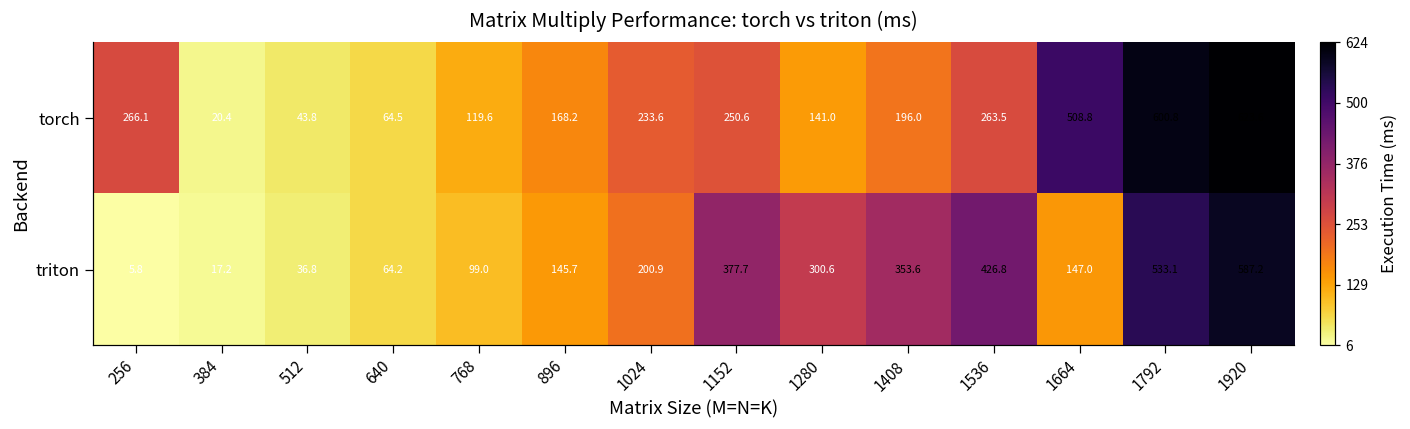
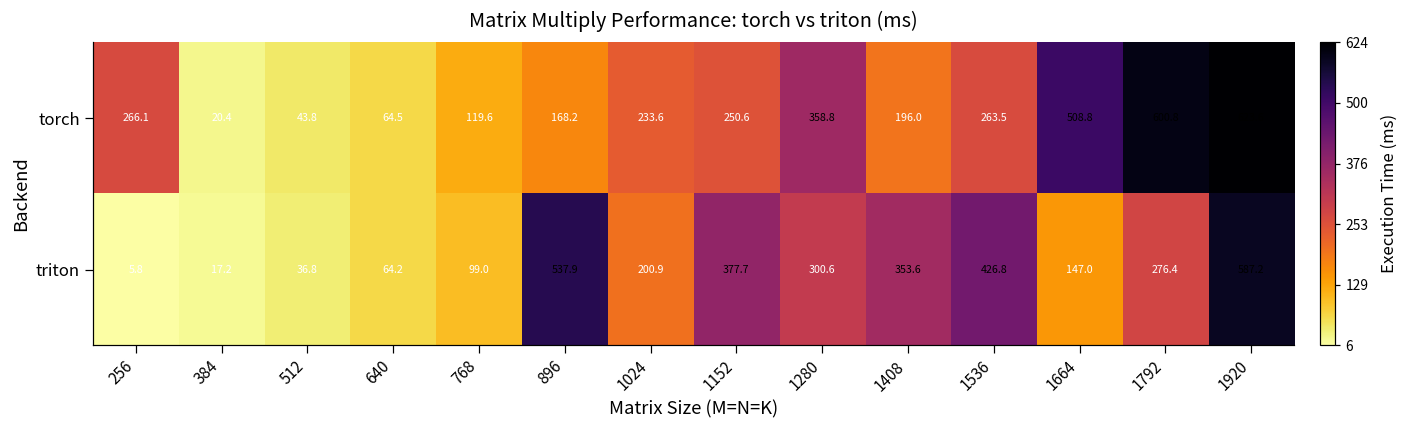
torch, 1280: 141.0 -> 358.8
triton, 896: 145.7 -> 537.9
triton, 1792: 533.1 -> 276.4
